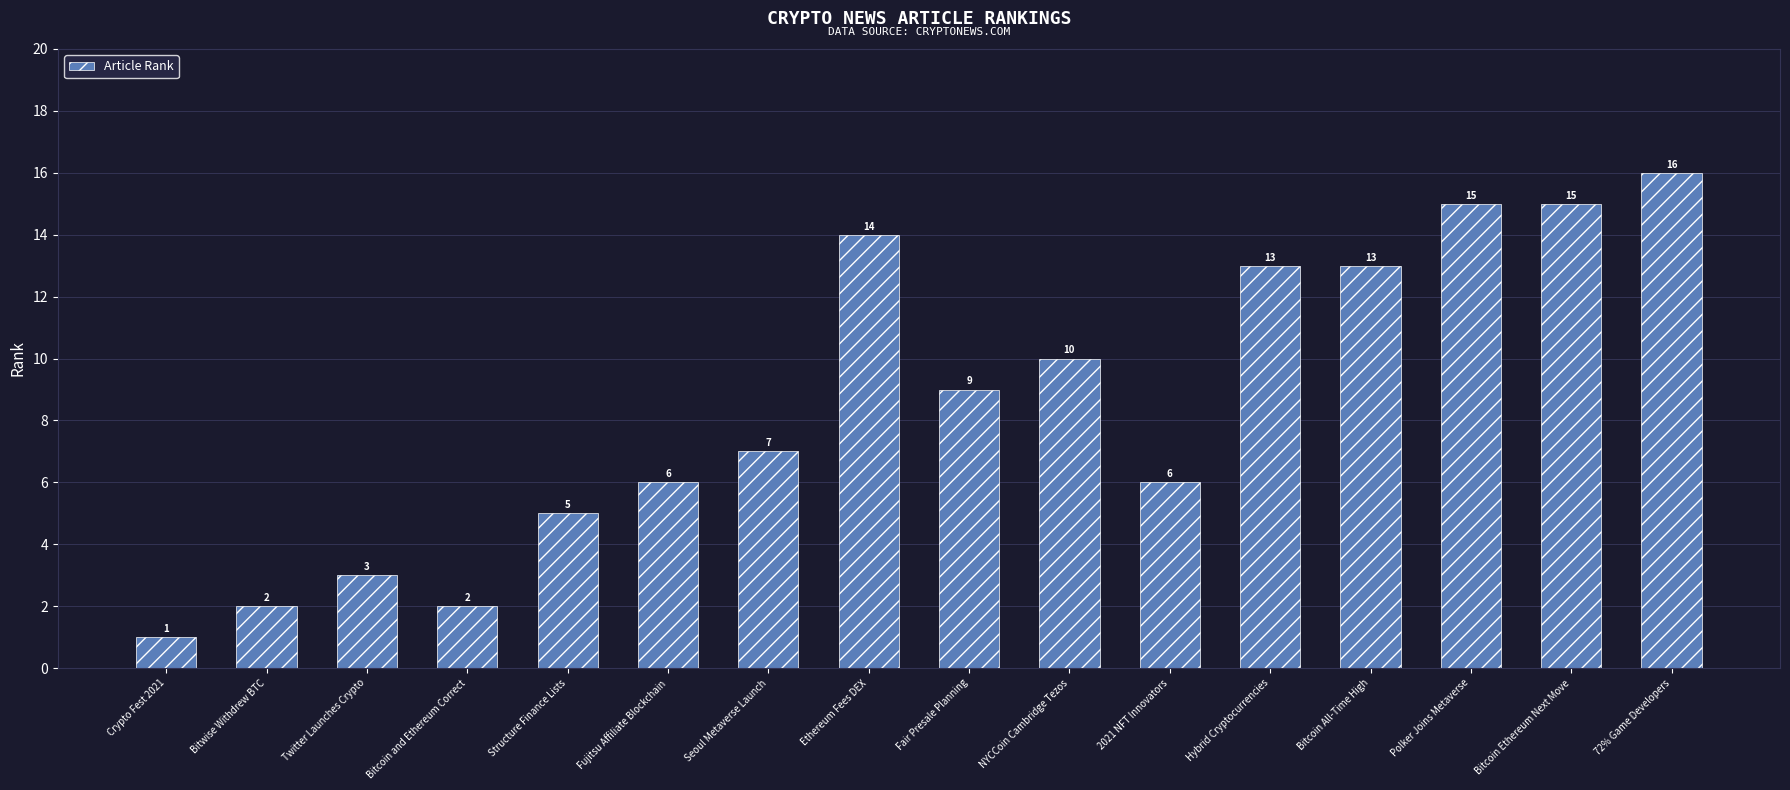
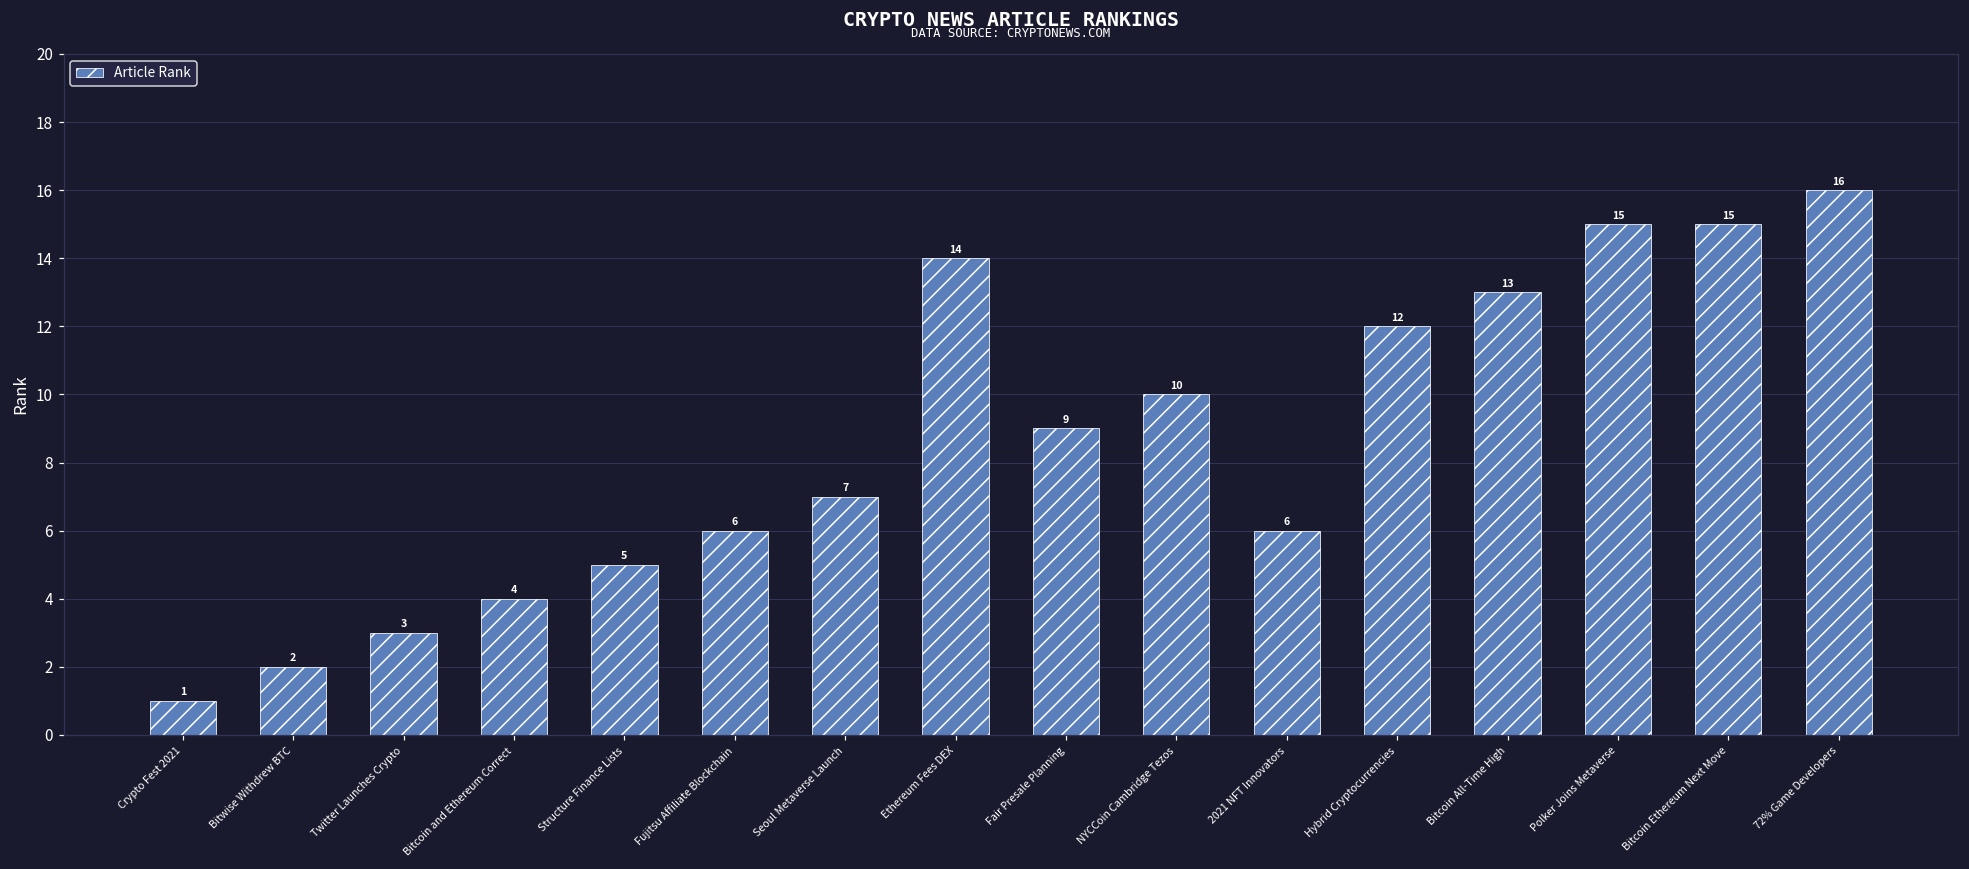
Bitcoin and Ethereum Correct: 2 -> 4
Hybrid Cryptocurrencies: 13 -> 12
